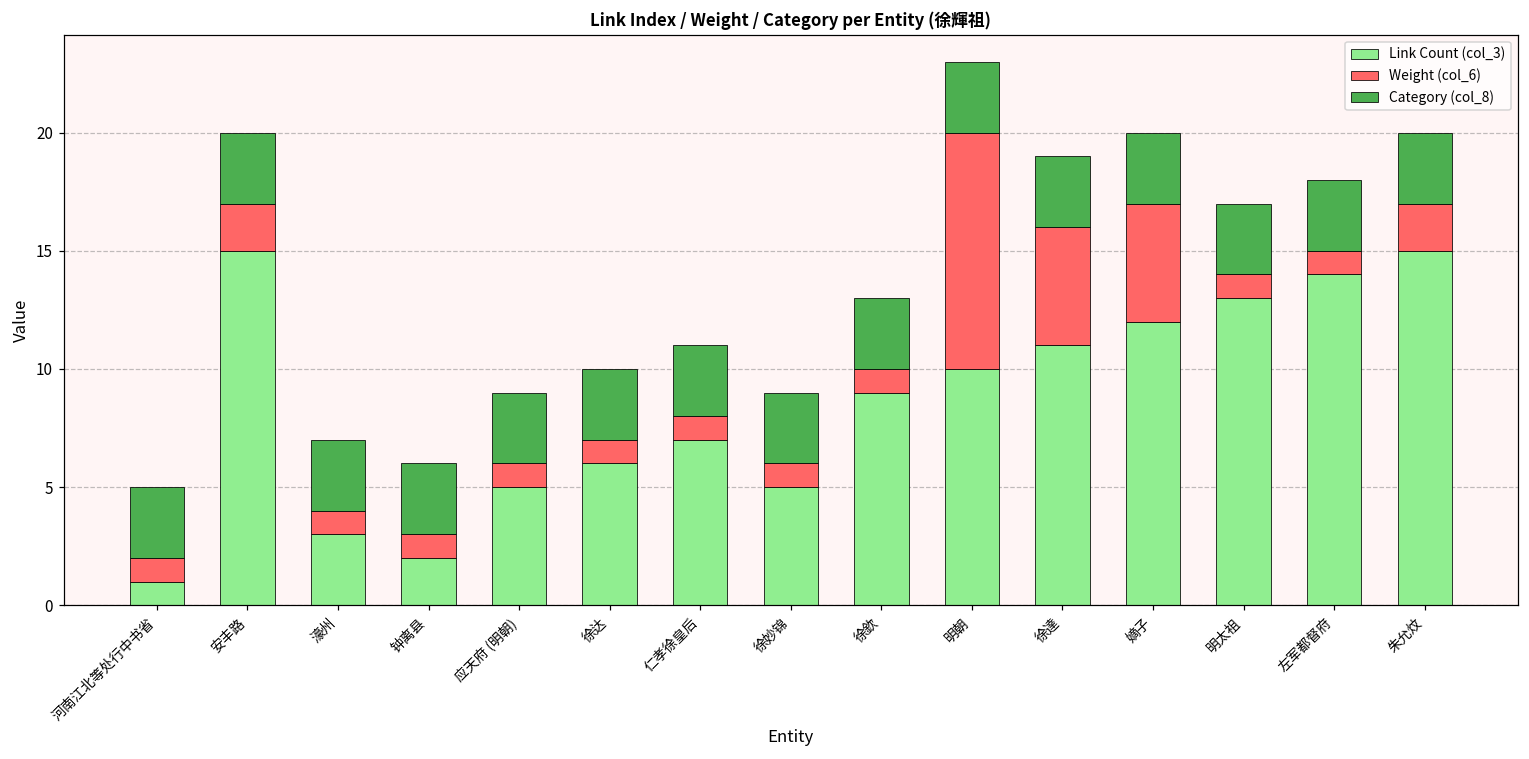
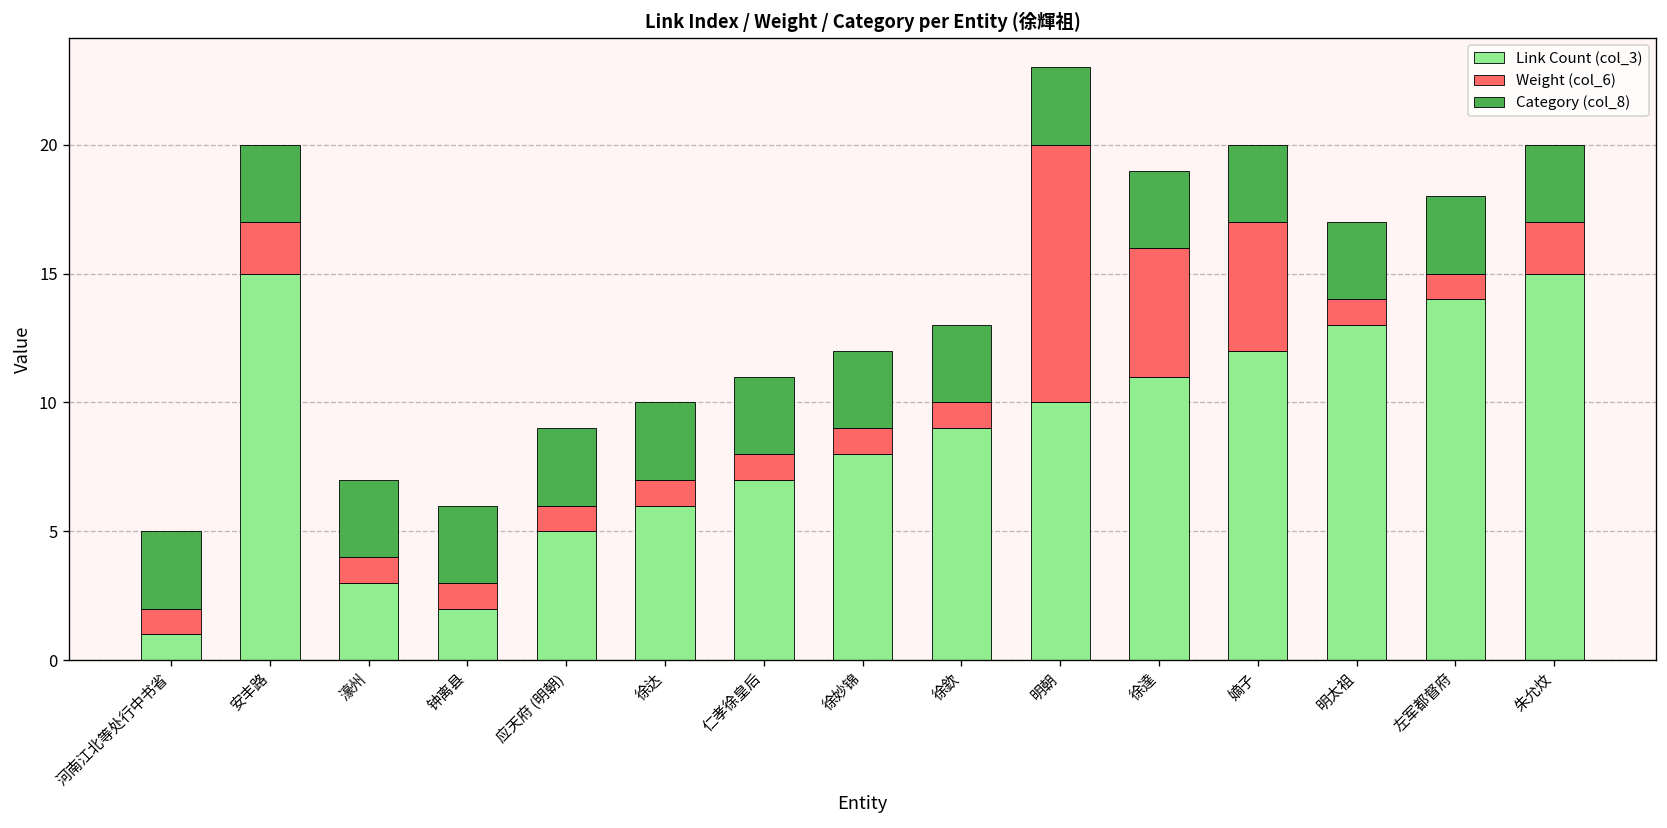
Link Count (col_3), 徐妙锦: 5 -> 8
